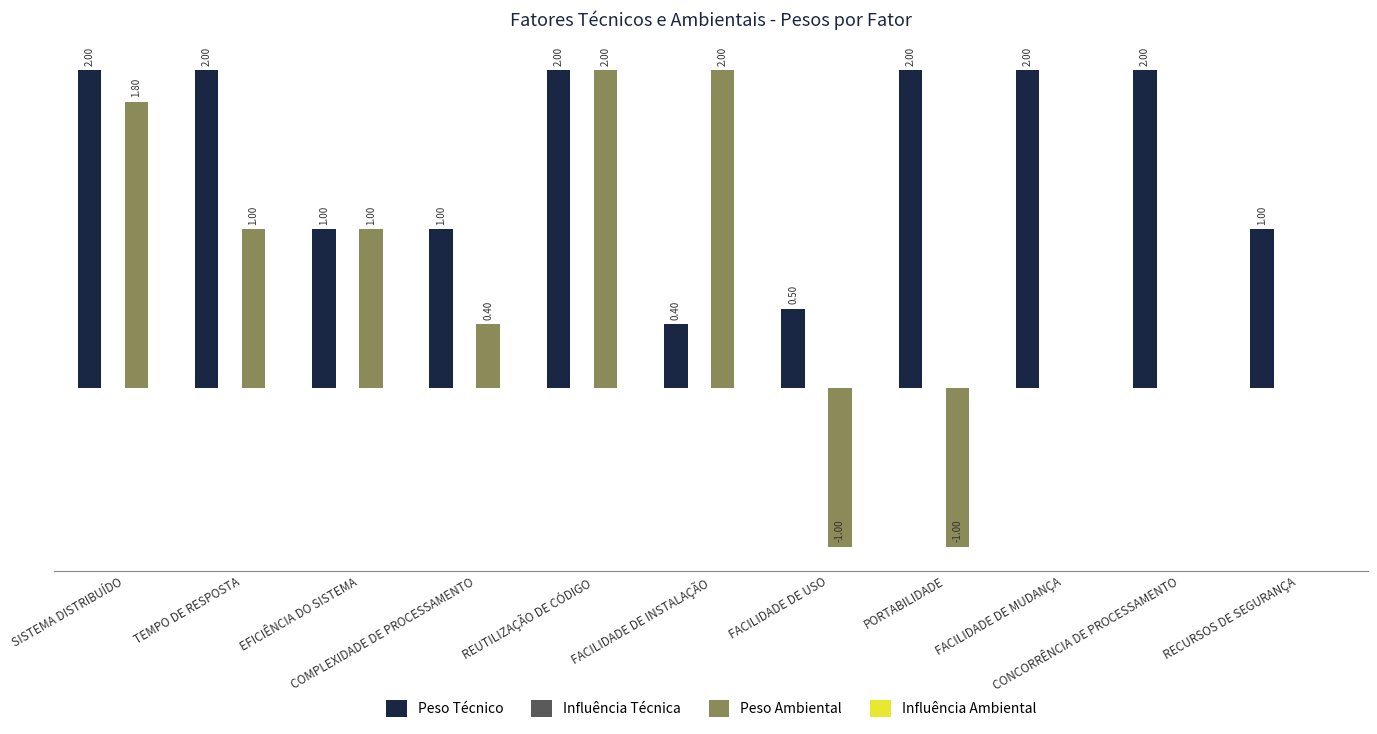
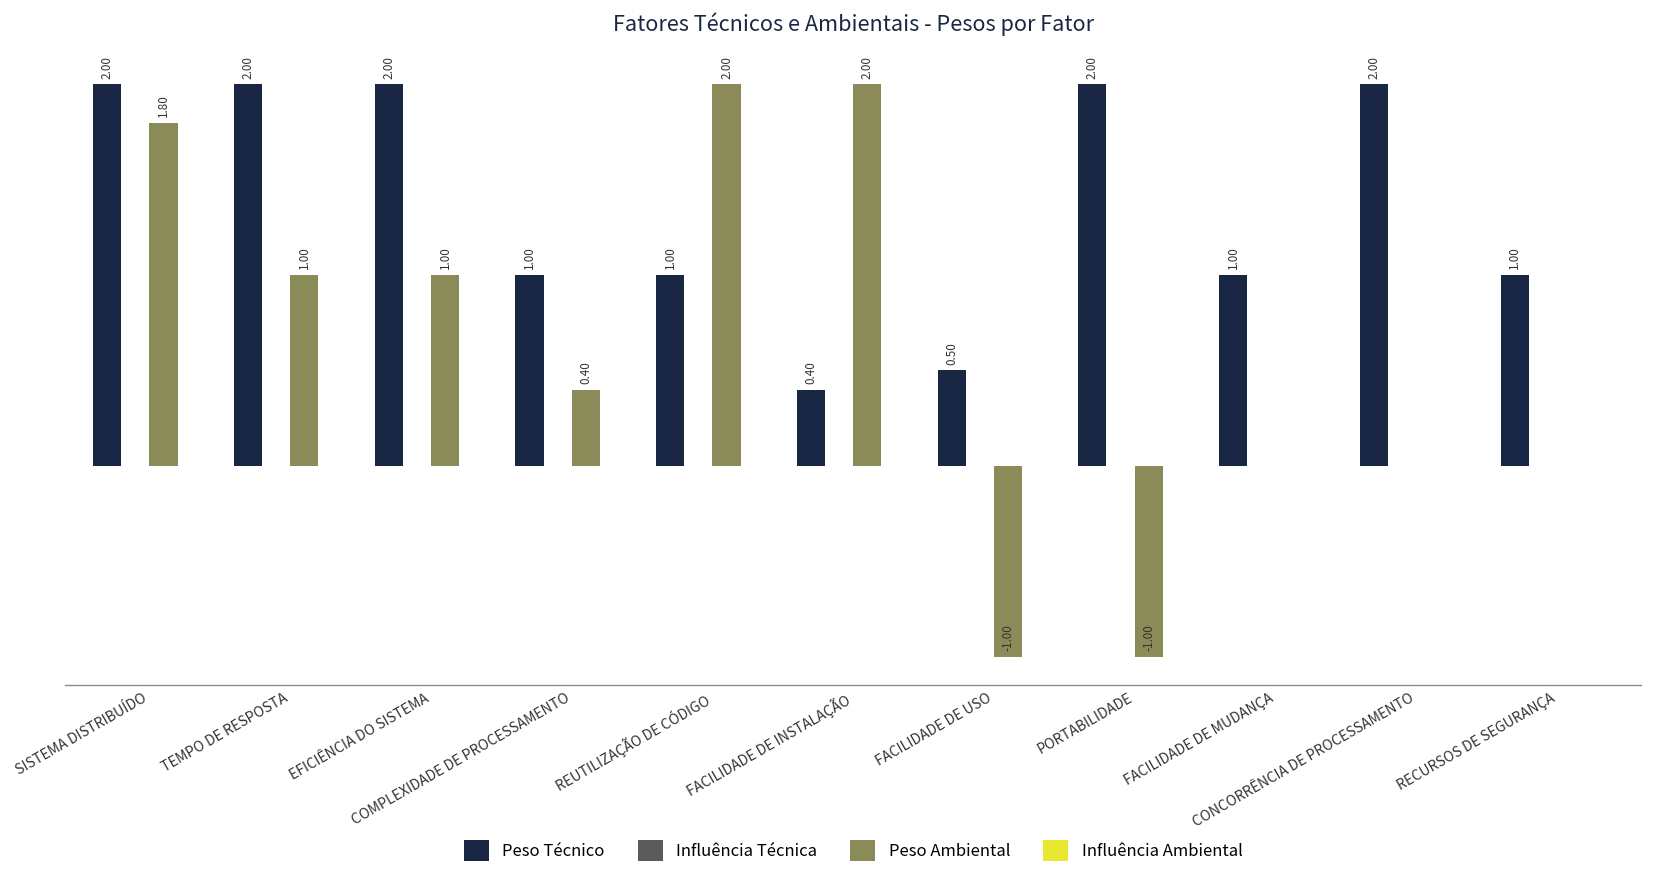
Peso Técnico, EFICIÊNCIA DO SISTEMA: 1.00 -> 2.00
Peso Técnico, REUTILIZAÇÃO DE CÓDIGO: 2.00 -> 1.00
Peso Técnico, FACILIDADE DE MUDANÇA: 2.00 -> 1.00
